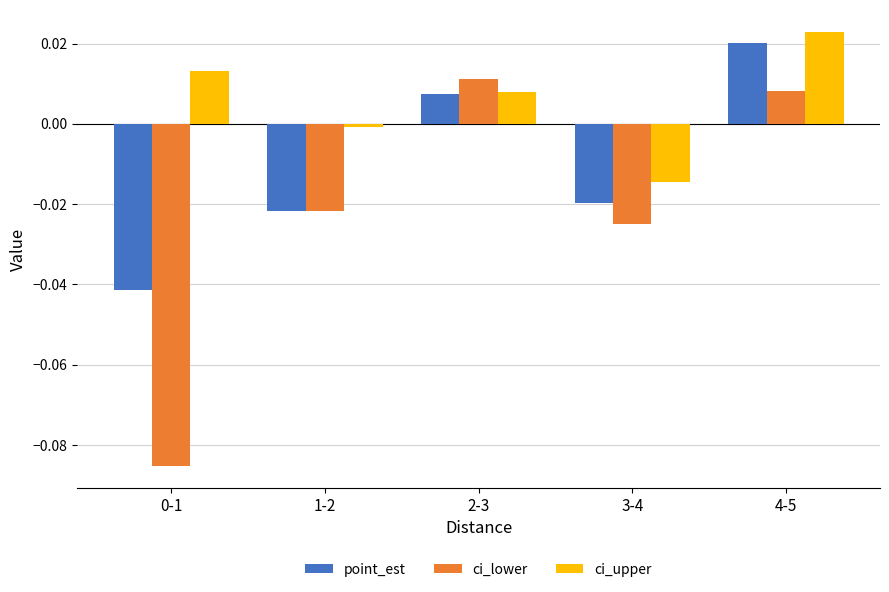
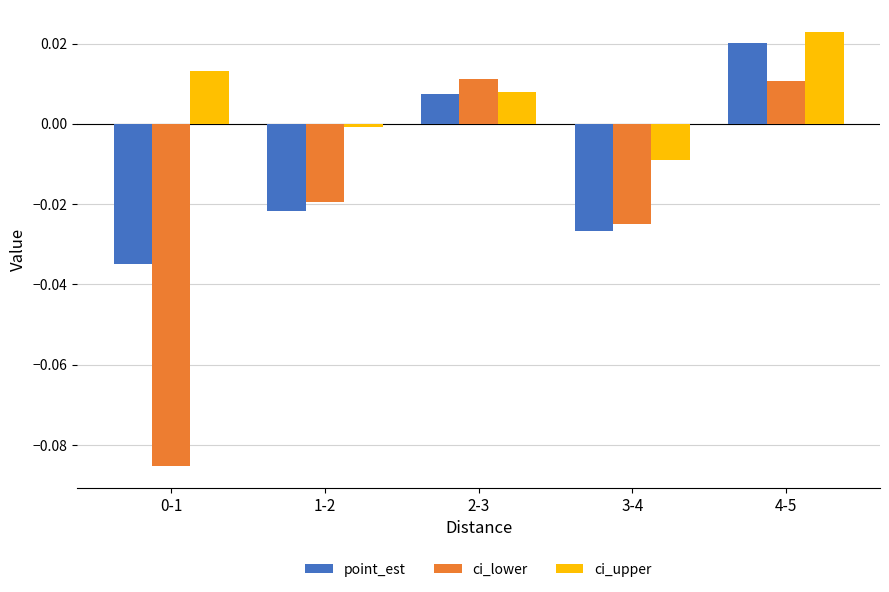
point_est, 0-1: -0.041 -> -0.035
ci_lower, 1-2: -0.022 -> -0.019
point_est, 3-4: -0.020 -> -0.027
ci_upper, 3-4: -0.014 -> -0.009
ci_lower, 4-5: 0.008 -> 0.011
